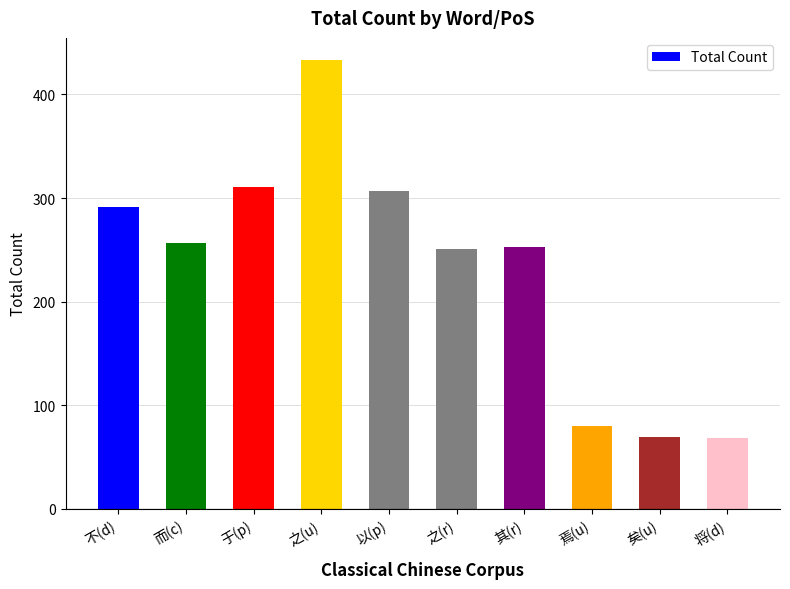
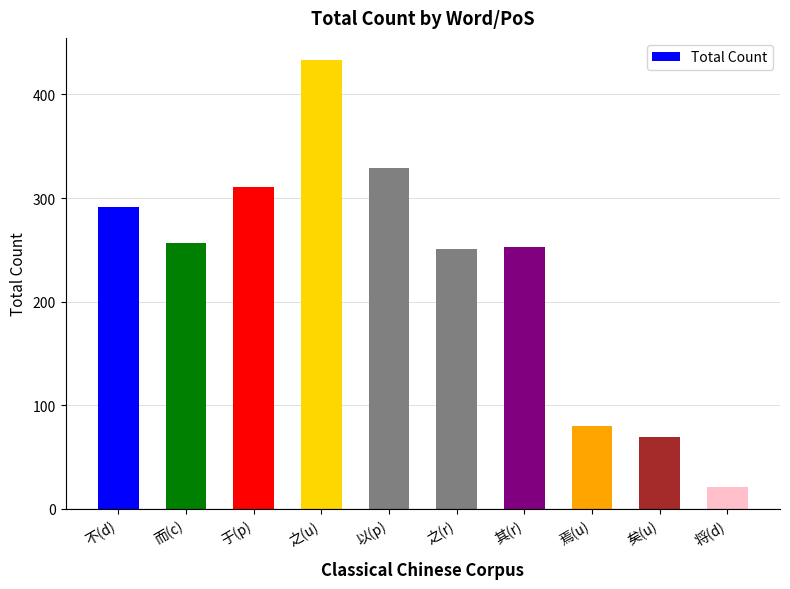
以(p): 307 -> 329
将(d): 68 -> 21
